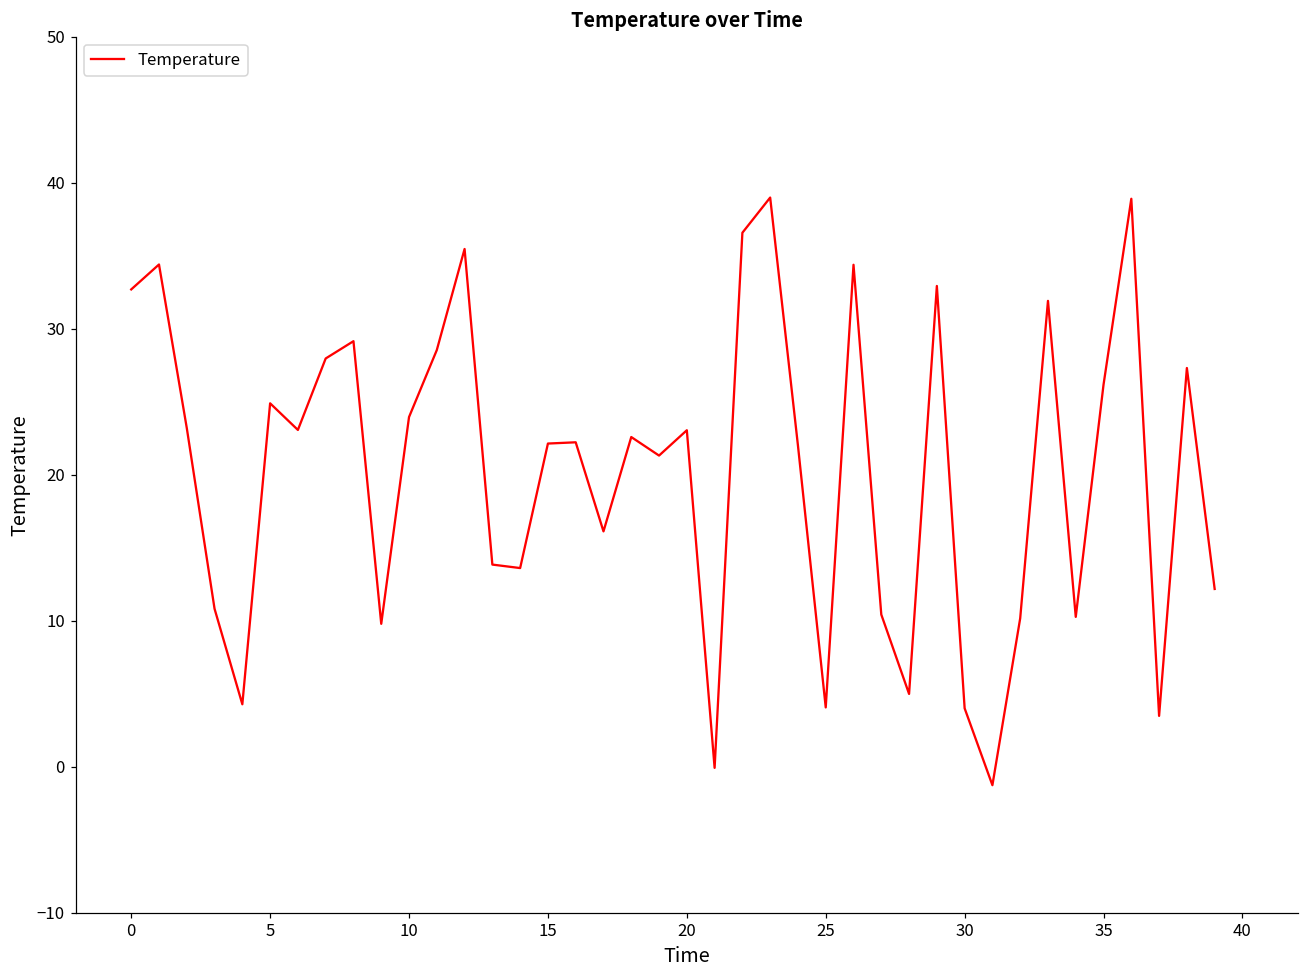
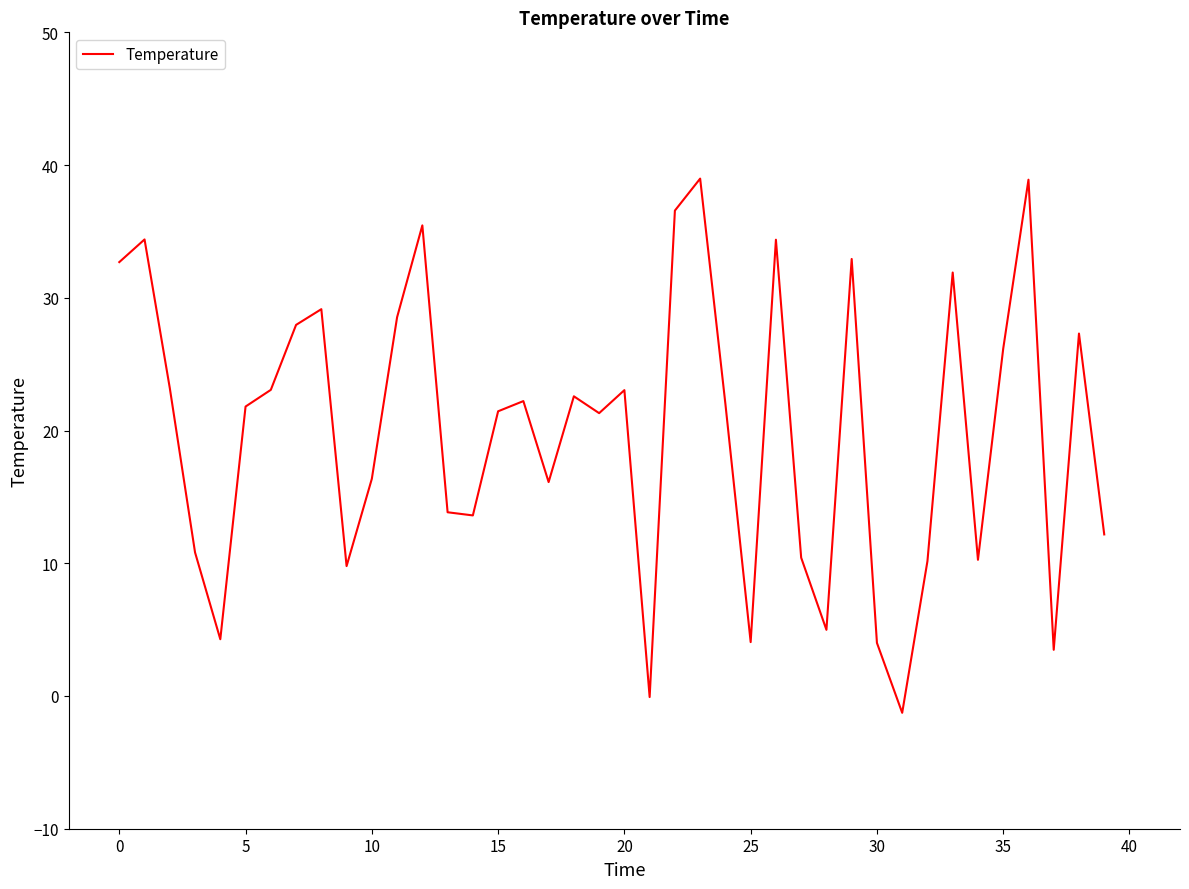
5: 24.9 -> 21.8
10: 23.9 -> 16.4
15: 22.1 -> 21.4
